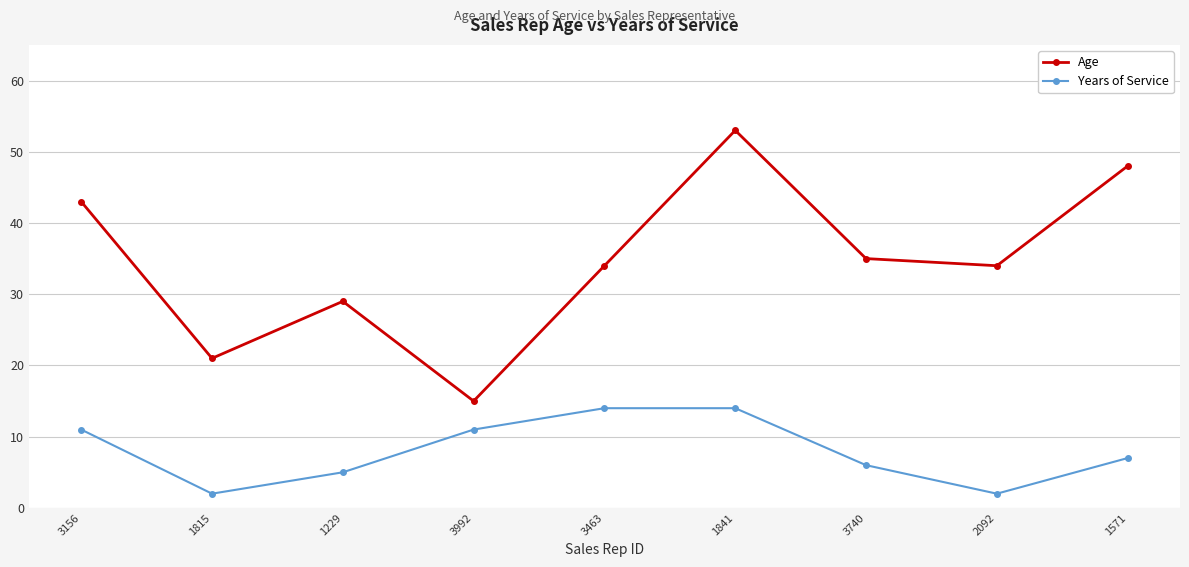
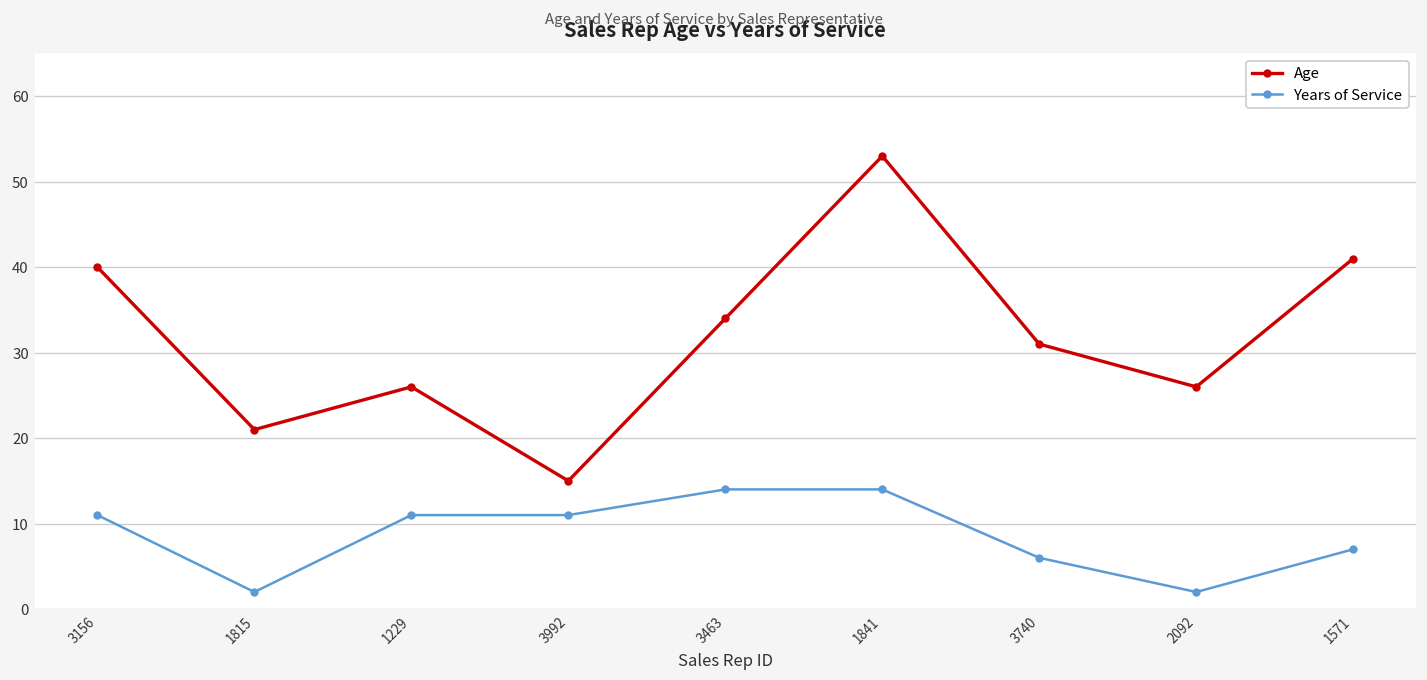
Age, 3156: 43 -> 40
Age, 1229: 29 -> 26
Years of Service, 1229: 5 -> 11
Age, 3740: 35 -> 31
Age, 2092: 34 -> 26
Age, 1571: 48 -> 41
